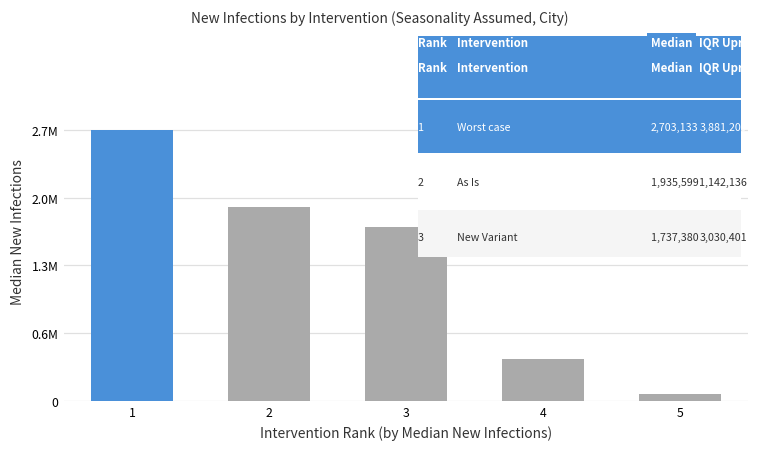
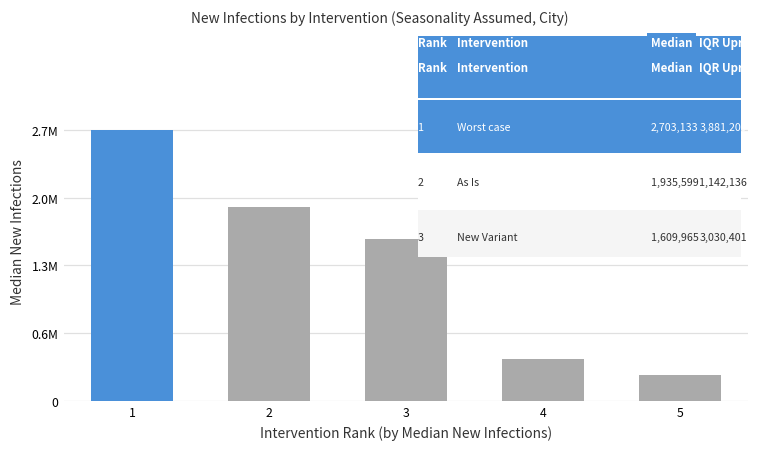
3: 1,737,380 -> 1,609,965
5: 100000 -> 300000
